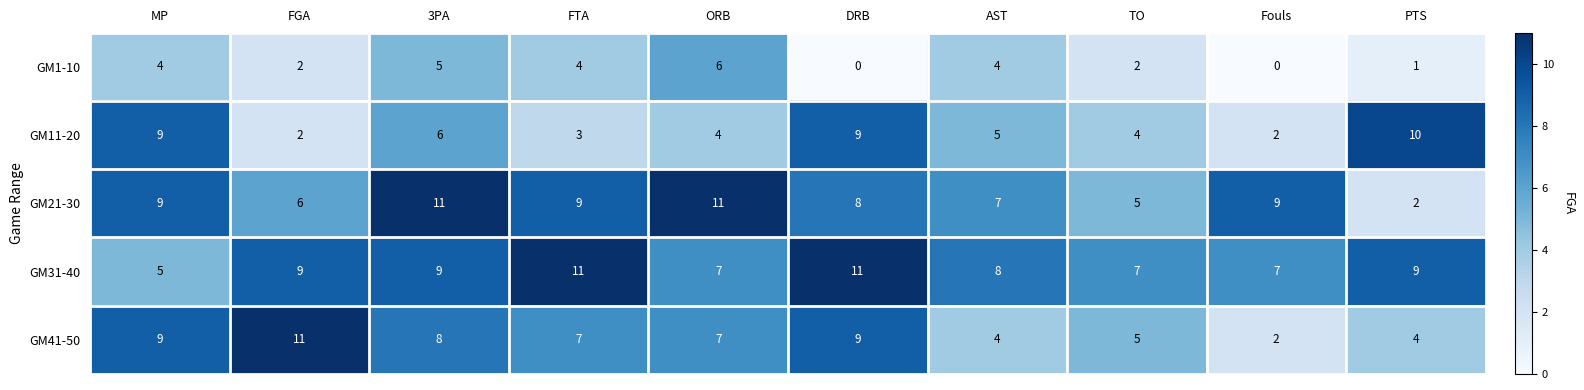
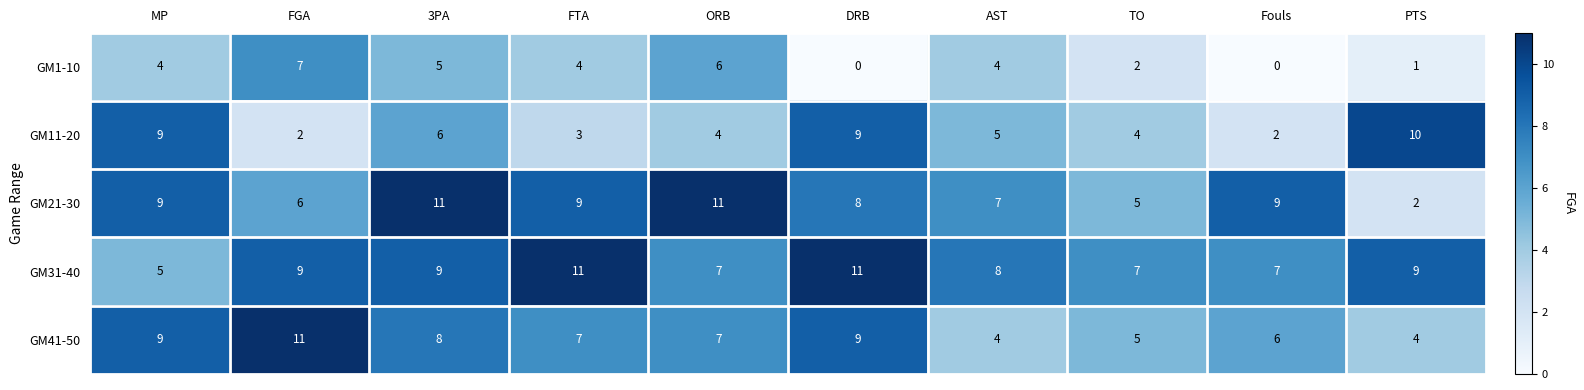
GM1-10, FGA: 2 -> 7
GM41-50, Fouls: 2 -> 6
